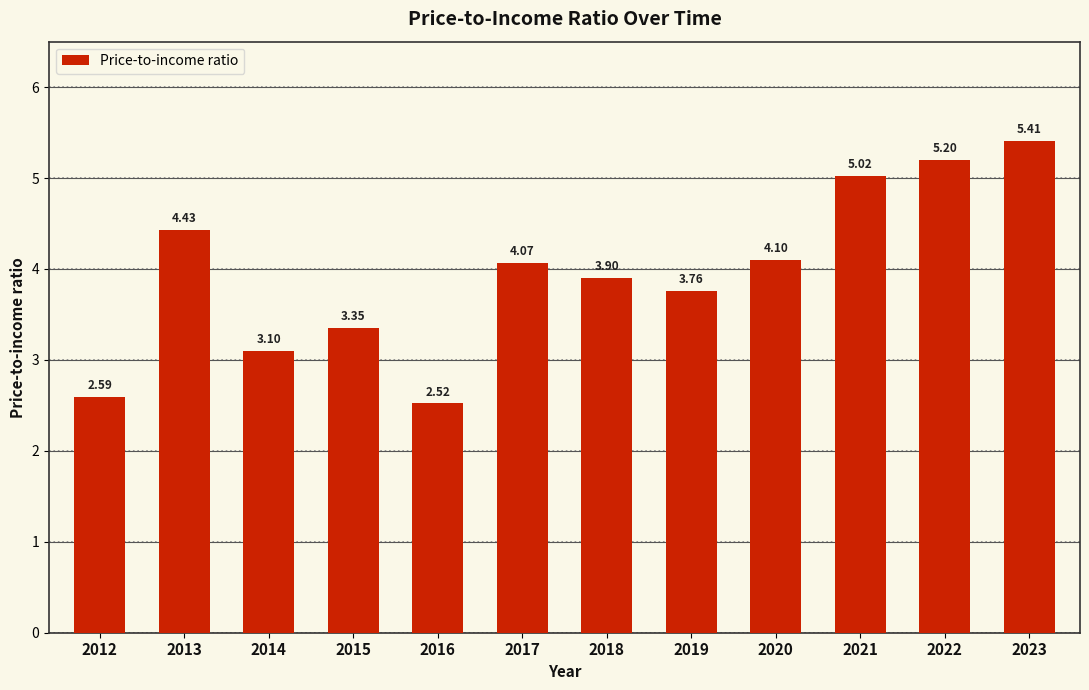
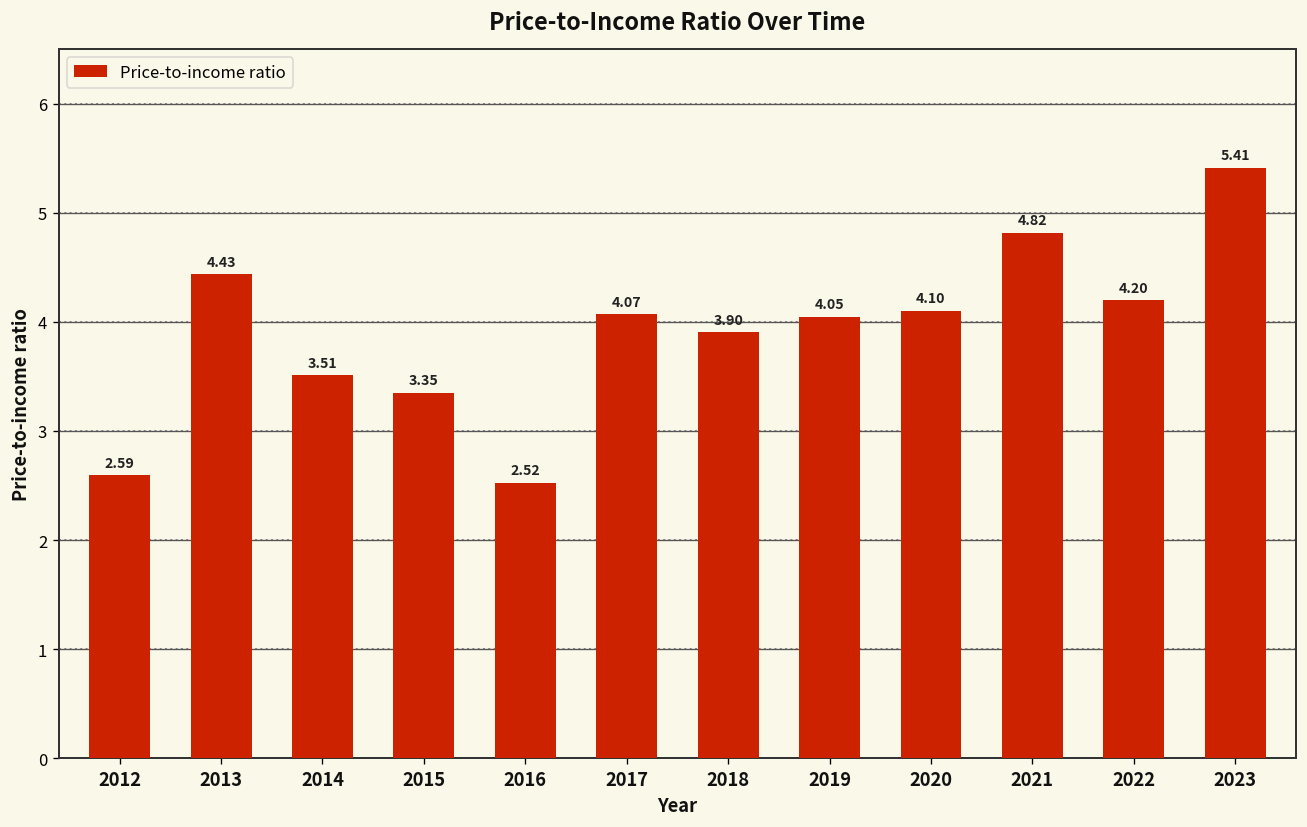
2014: 3.10 -> 3.51
2019: 3.76 -> 4.05
2021: 5.02 -> 4.82
2022: 5.20 -> 4.20
